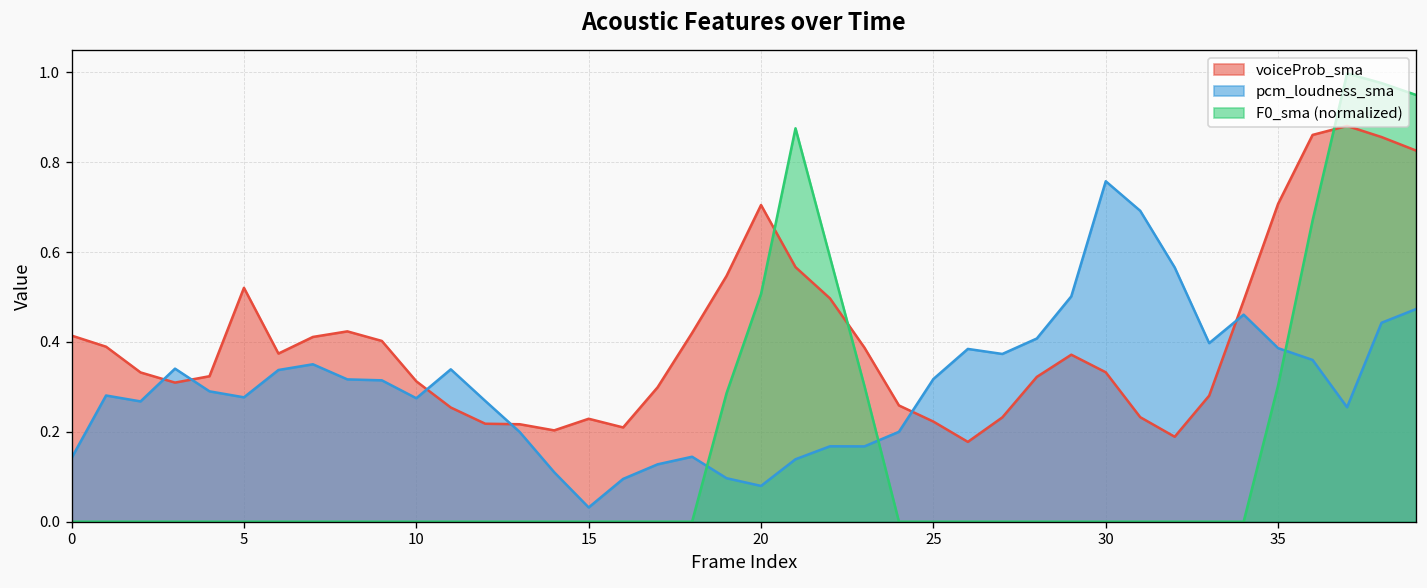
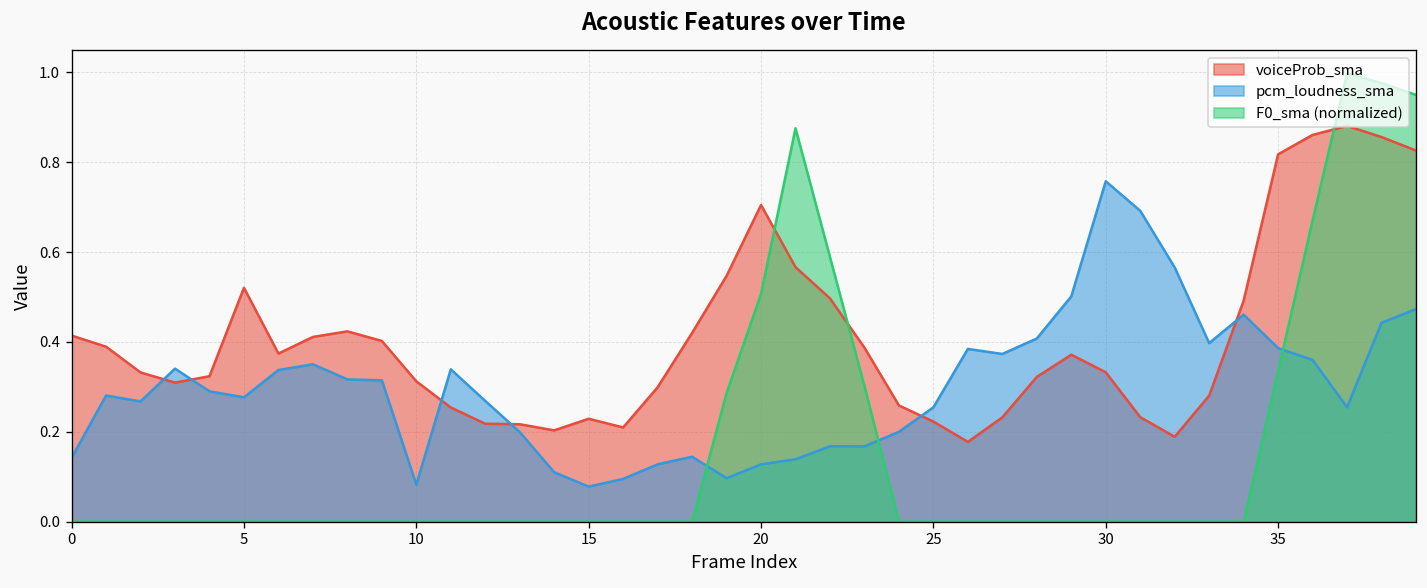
pcm_loudness_sma, 10: 0.27 -> 0.08
pcm_loudness_sma, 15: 0.03 -> 0.08
pcm_loudness_sma, 20: 0.08 -> 0.13
pcm_loudness_sma, 25: 0.32 -> 0.25
voiceProb_sma, 35: 0.71 -> 0.82
F0_sma (normalized), 35: 0.30 -> 0.34
